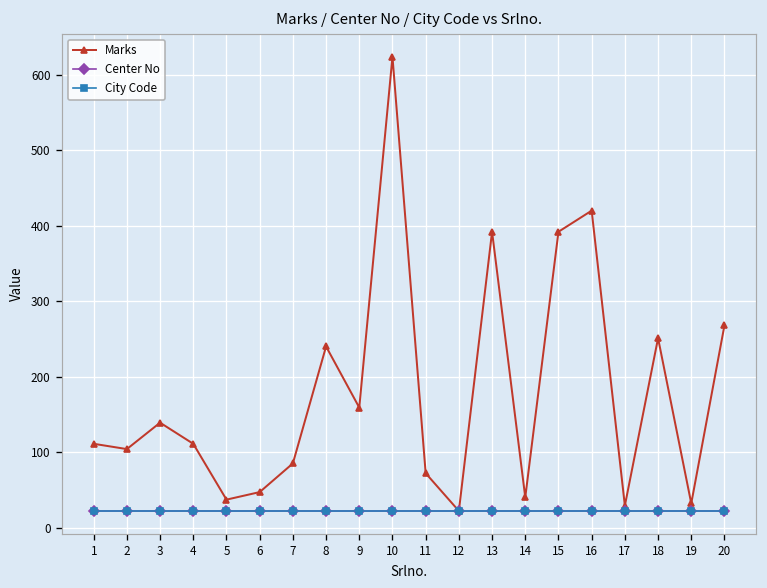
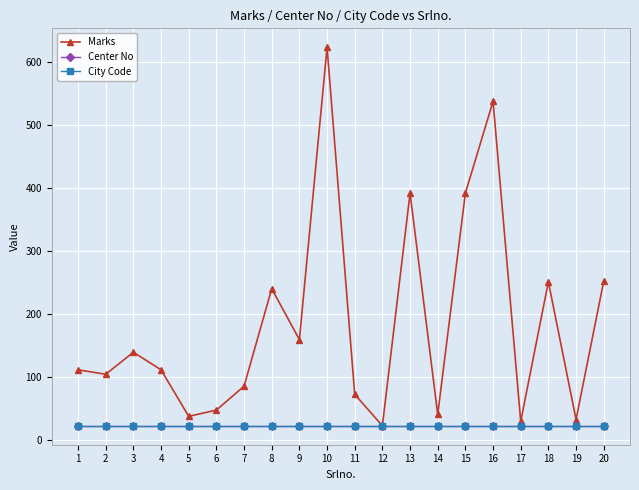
Marks, 16: 420 -> 540
Marks, 20: 270 -> 250
